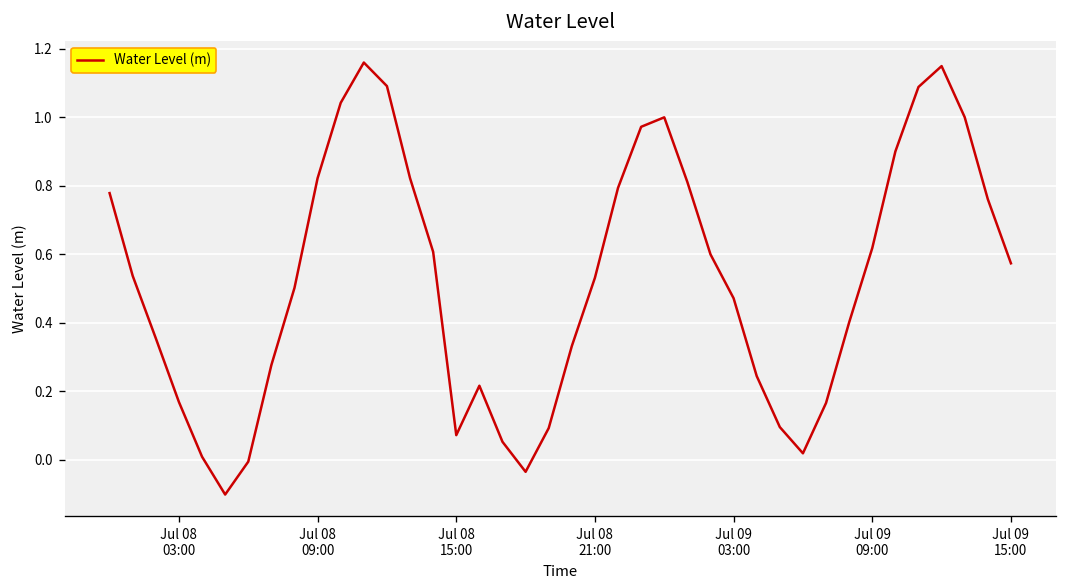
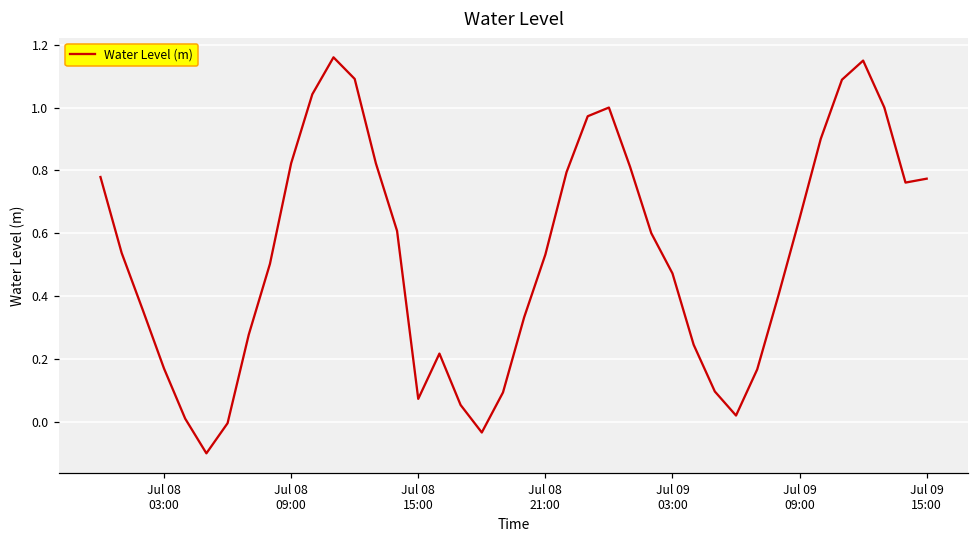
Jul 09 09:00: 0.62 -> 0.65
Jul 09 15:00: 0.57 -> 0.77
